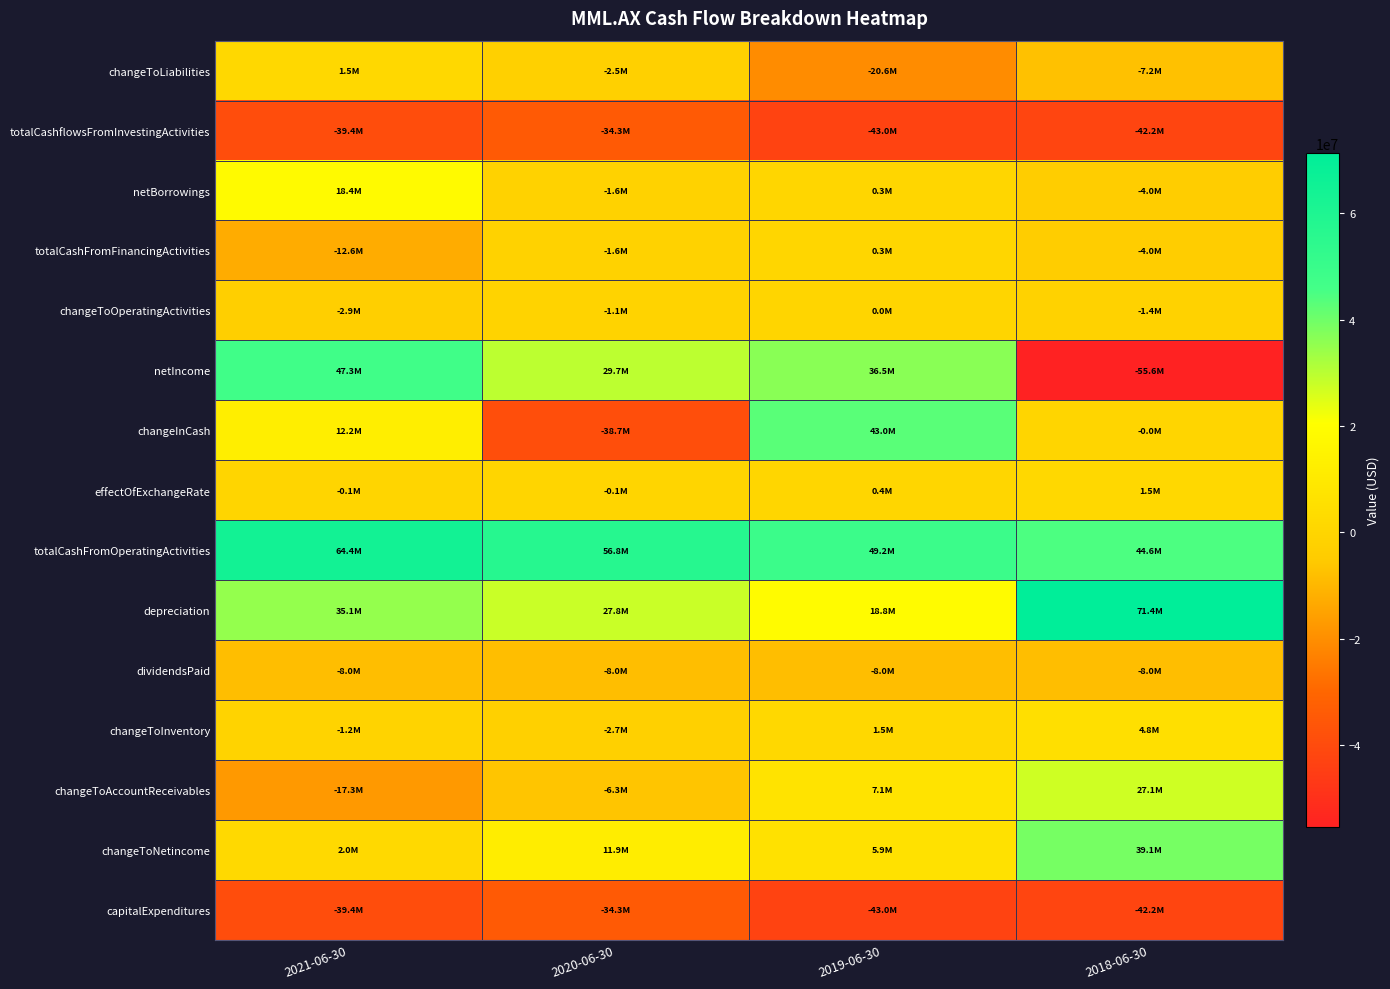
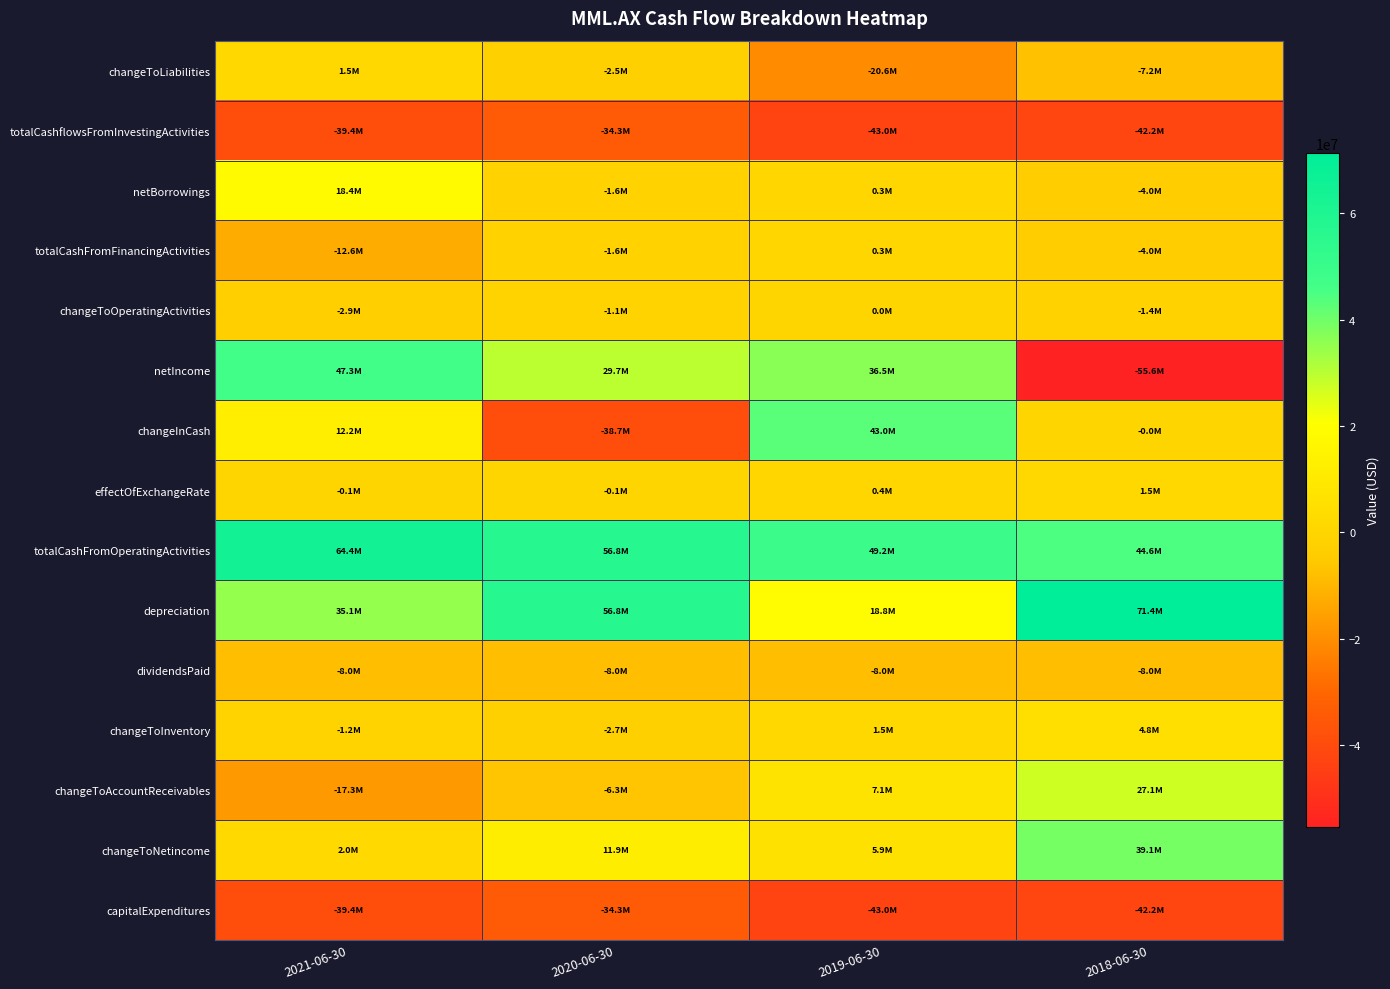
depreciation, 2020-06-30: 27.8M -> 56.8M
